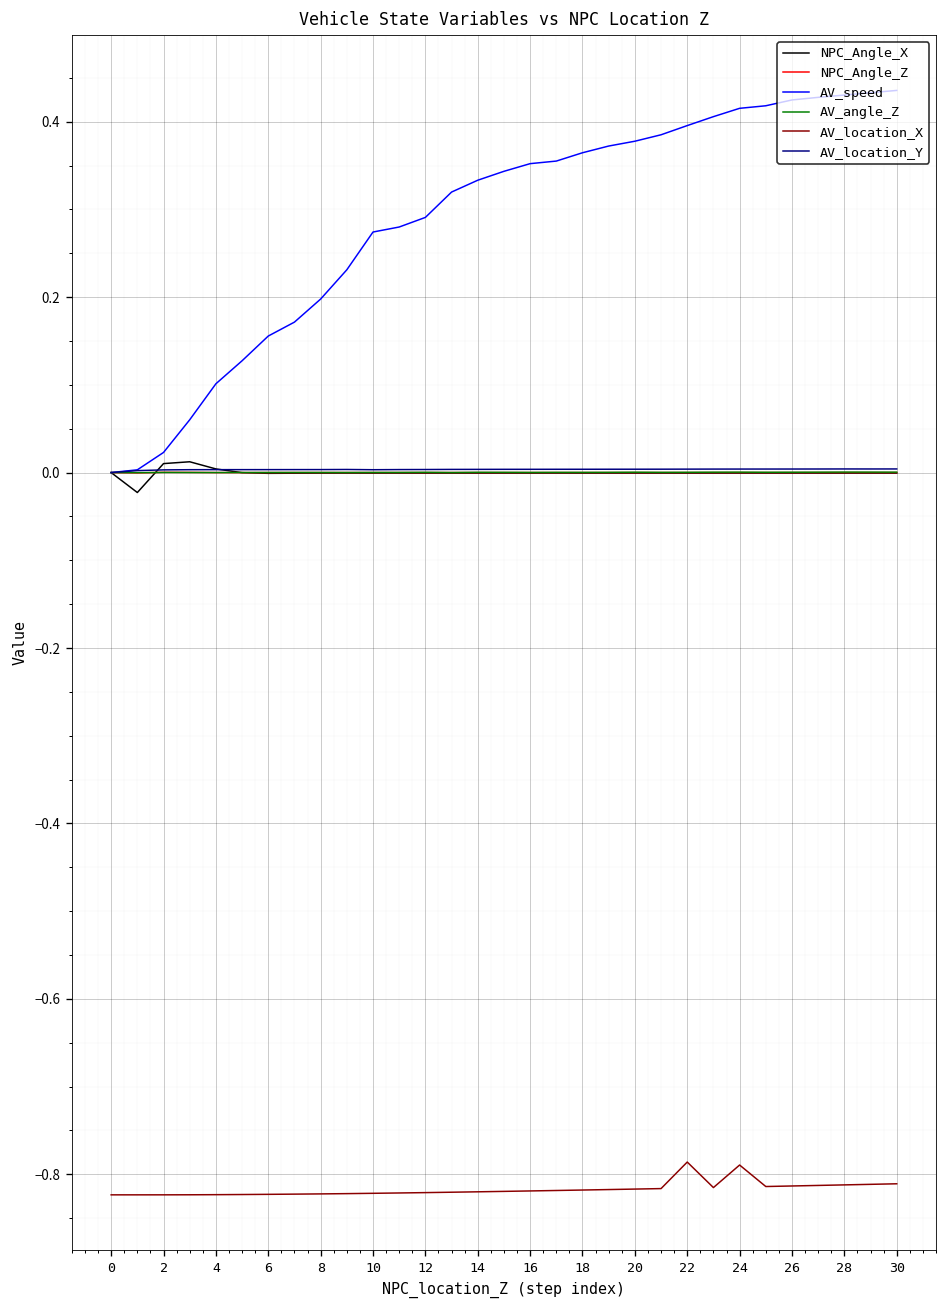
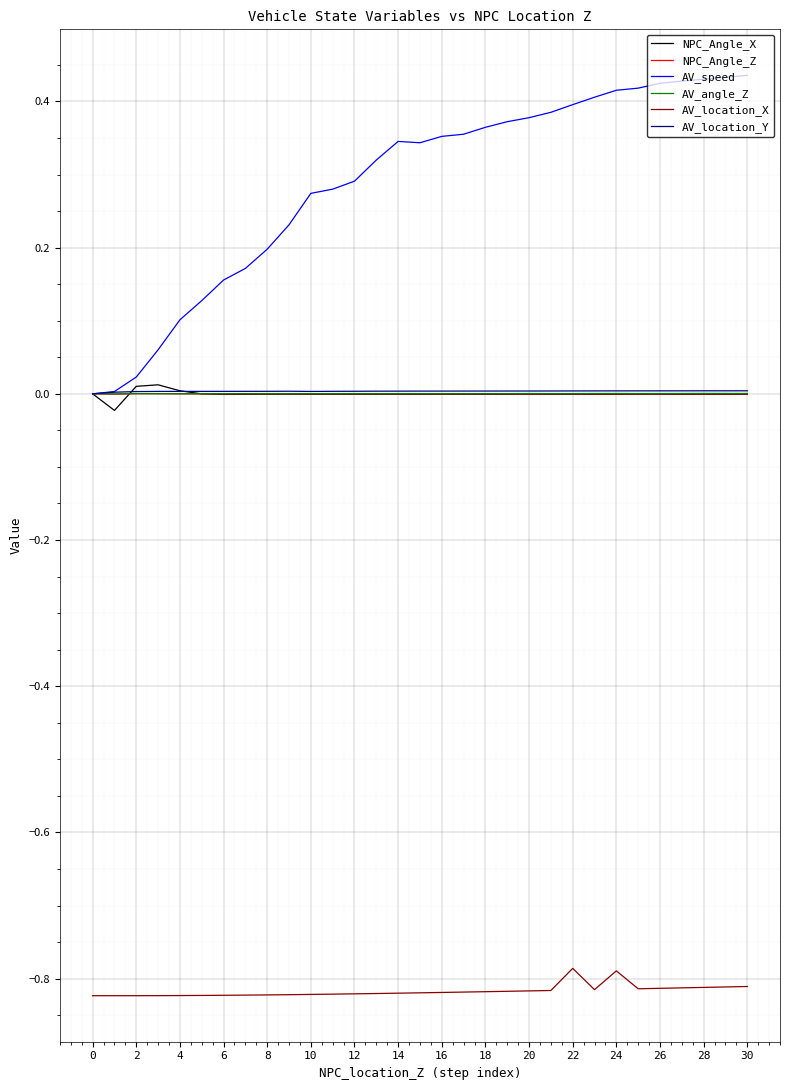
AV_speed, 14: 0.33 -> 0.35
